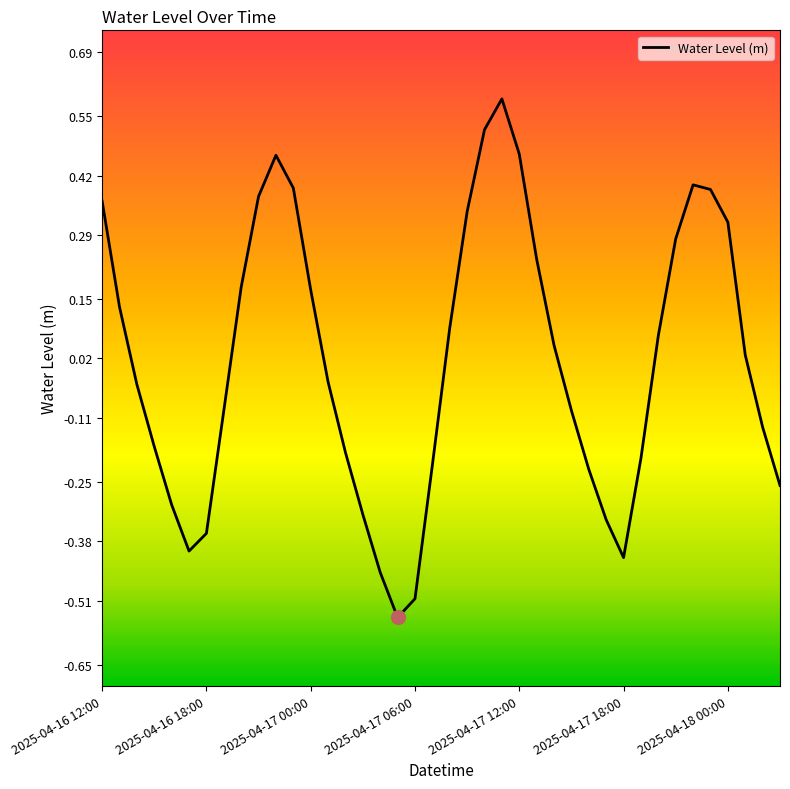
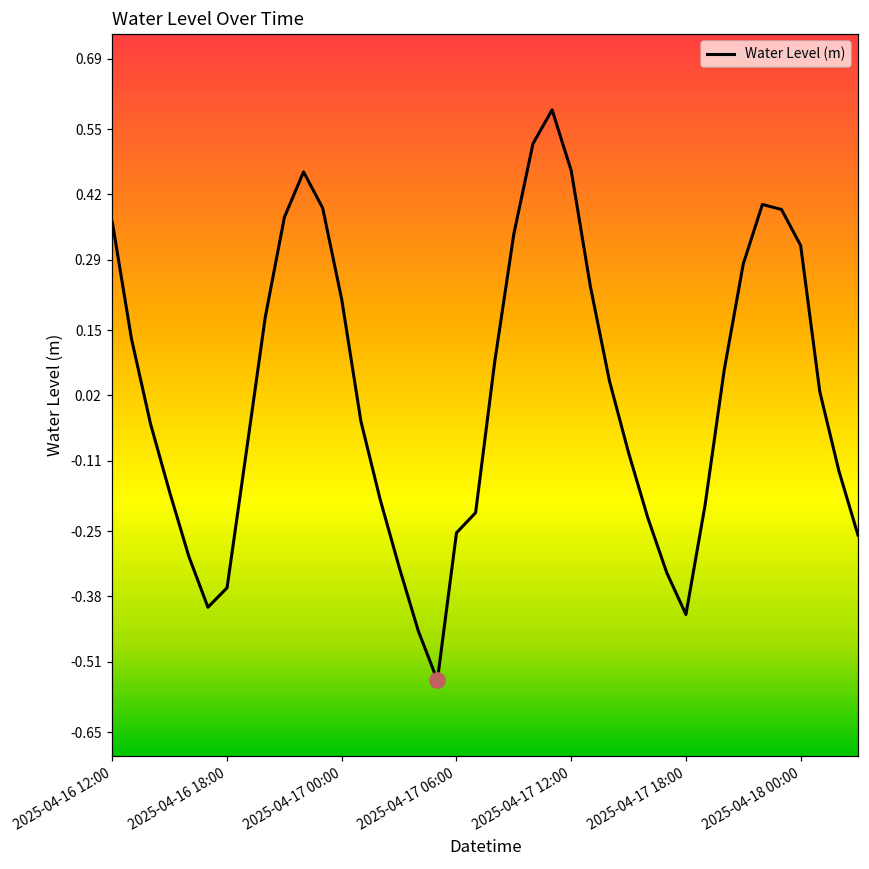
Water Level (m), 2025-04-17 00:00: 0.17 -> 0.21
Water Level (m), 2025-04-17 06:00: -0.51 -> -0.25
